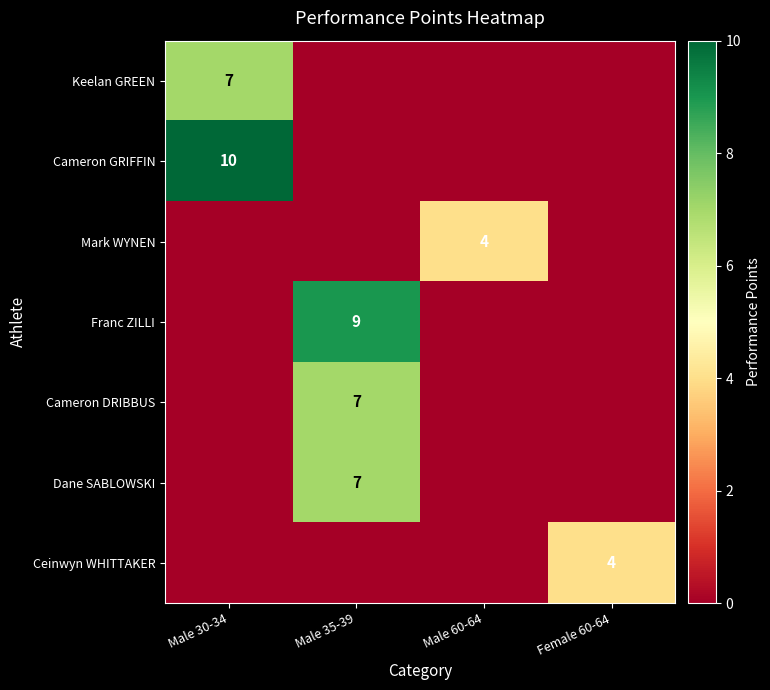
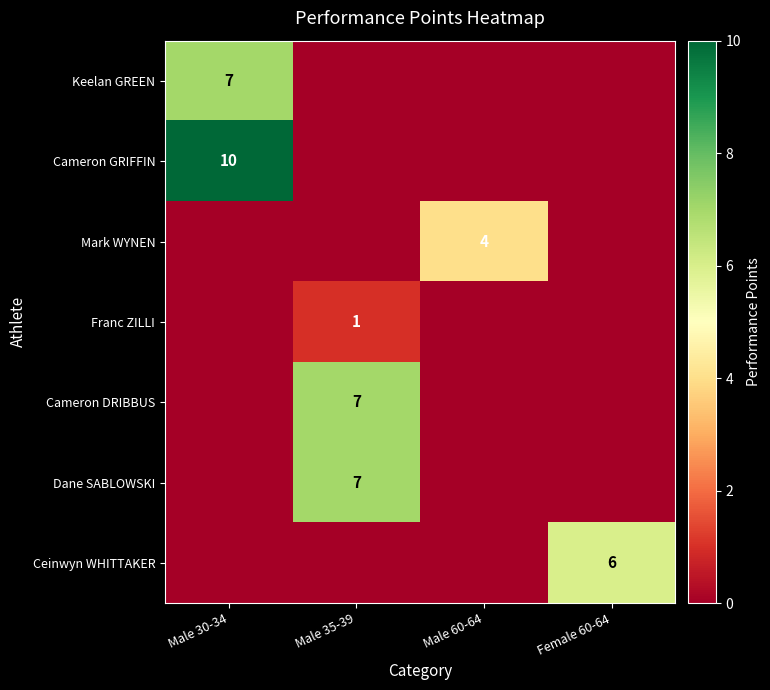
Franc ZILLI, Male 35-39: 9 -> 1
Ceinwyn WHITTAKER, Female 60-64: 4 -> 6
